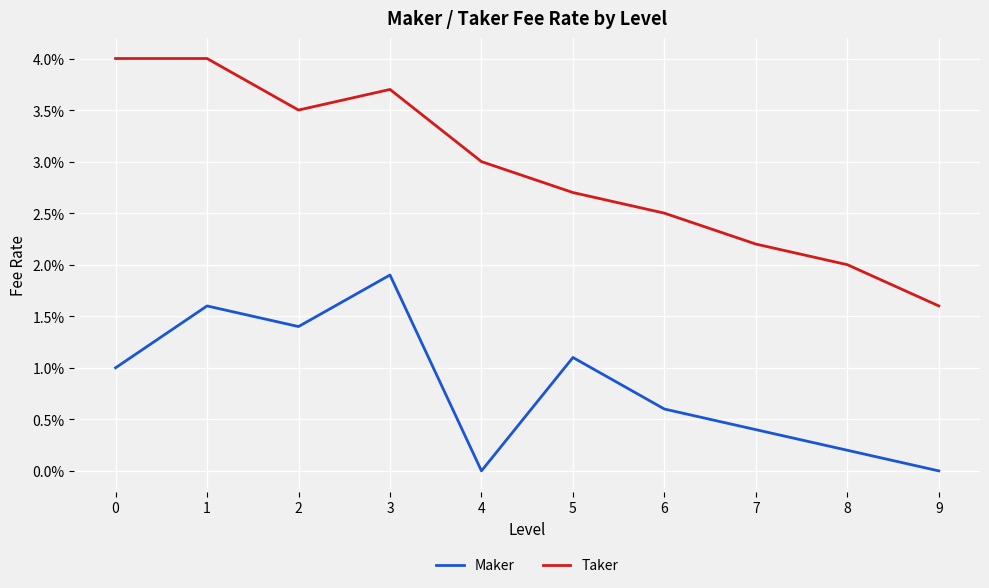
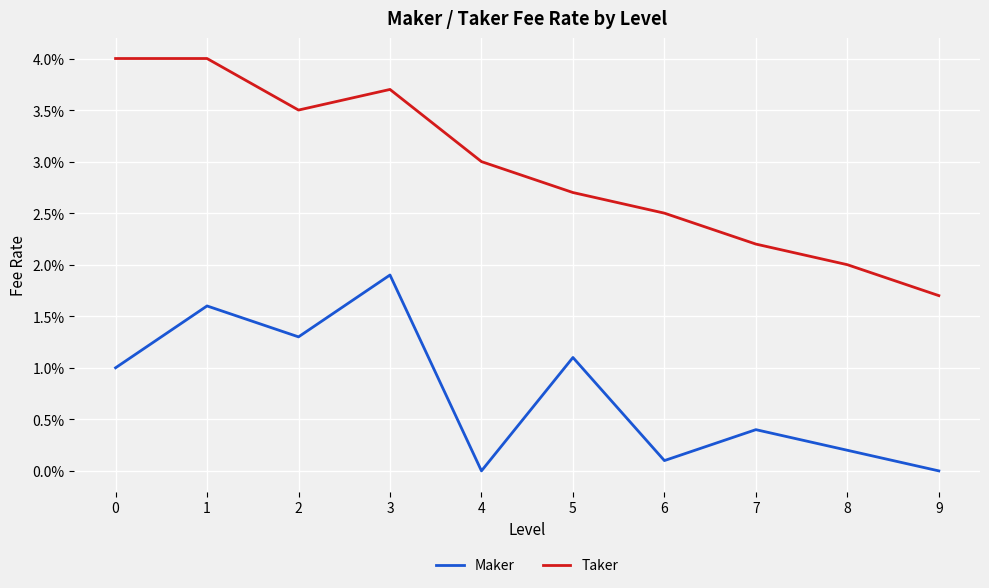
Maker, 2: 1.40% -> 1.30%
Maker, 6: 0.60% -> 0.10%
Taker, 9: 1.60% -> 1.70%
